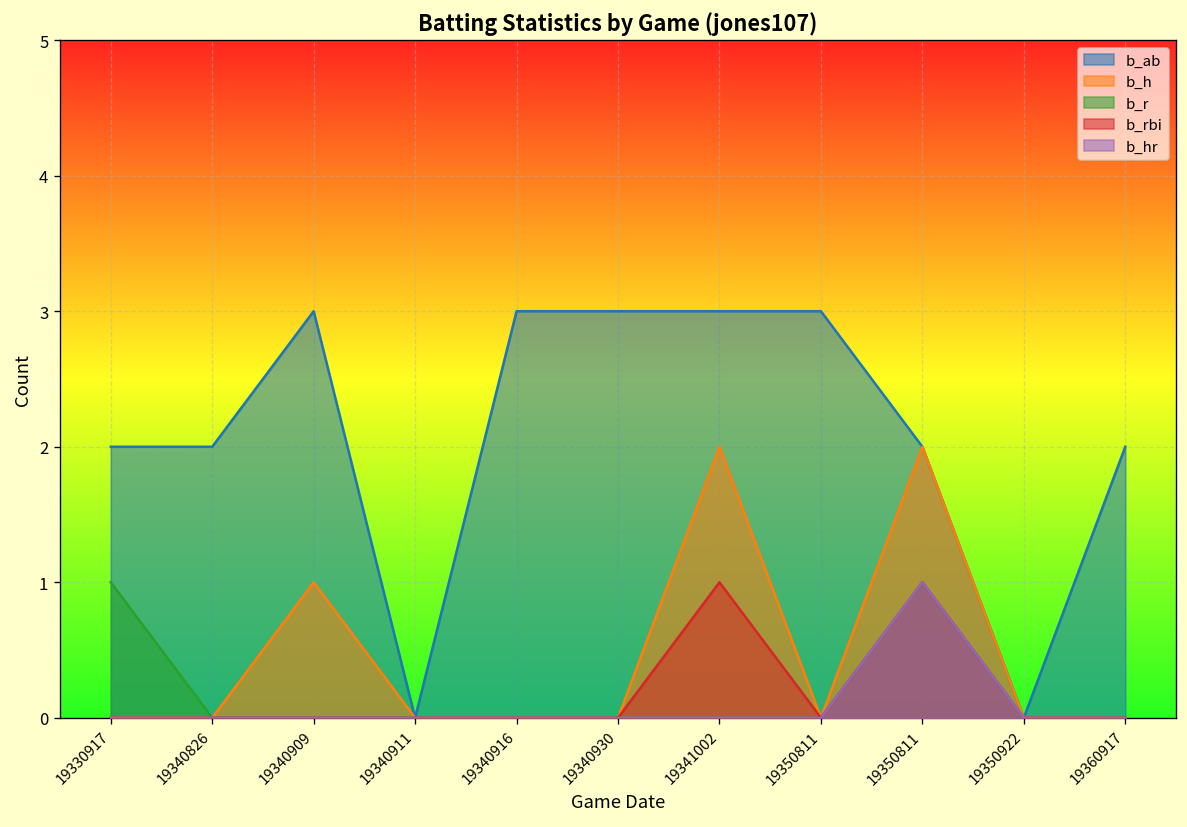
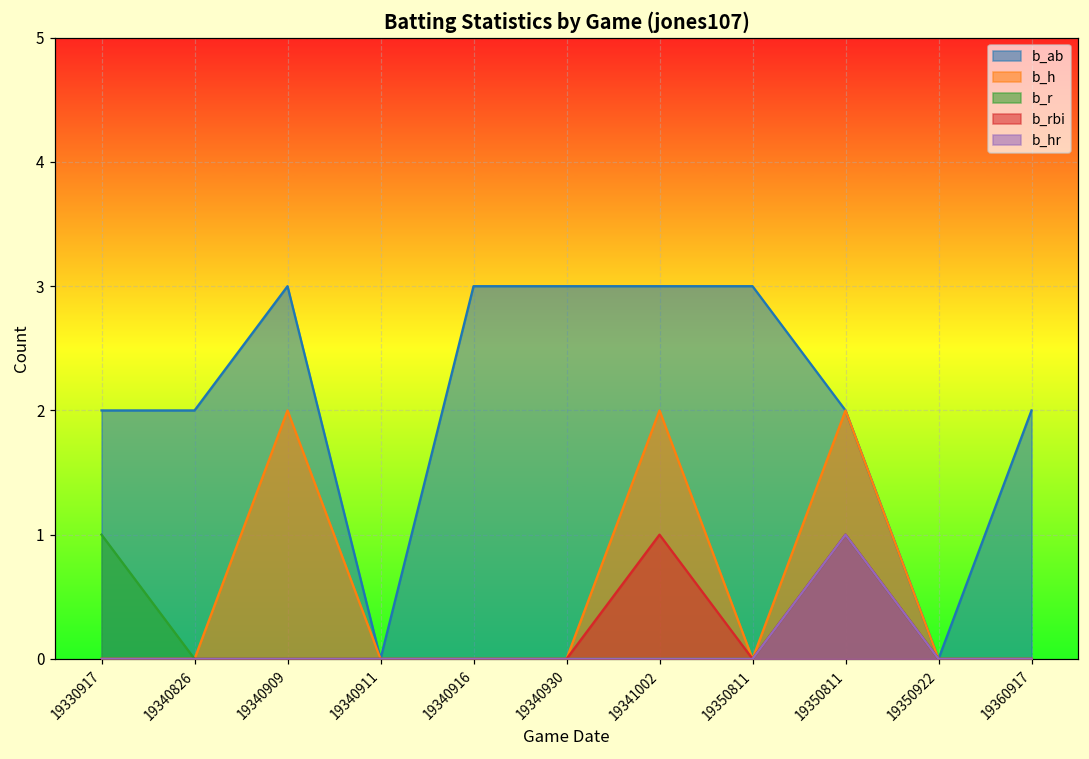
b_h, 19340909: 1 -> 2
